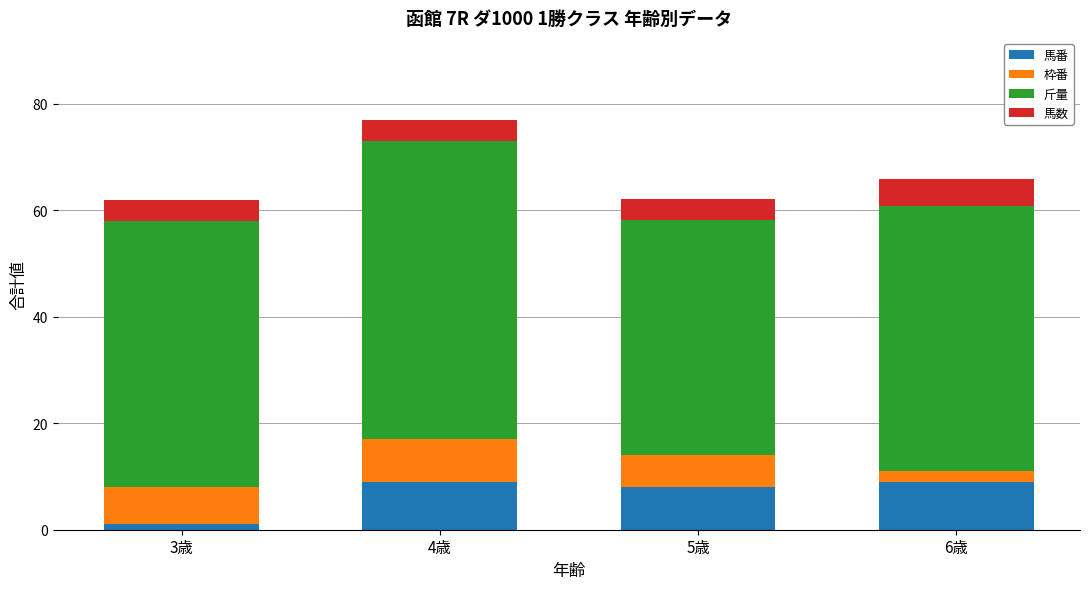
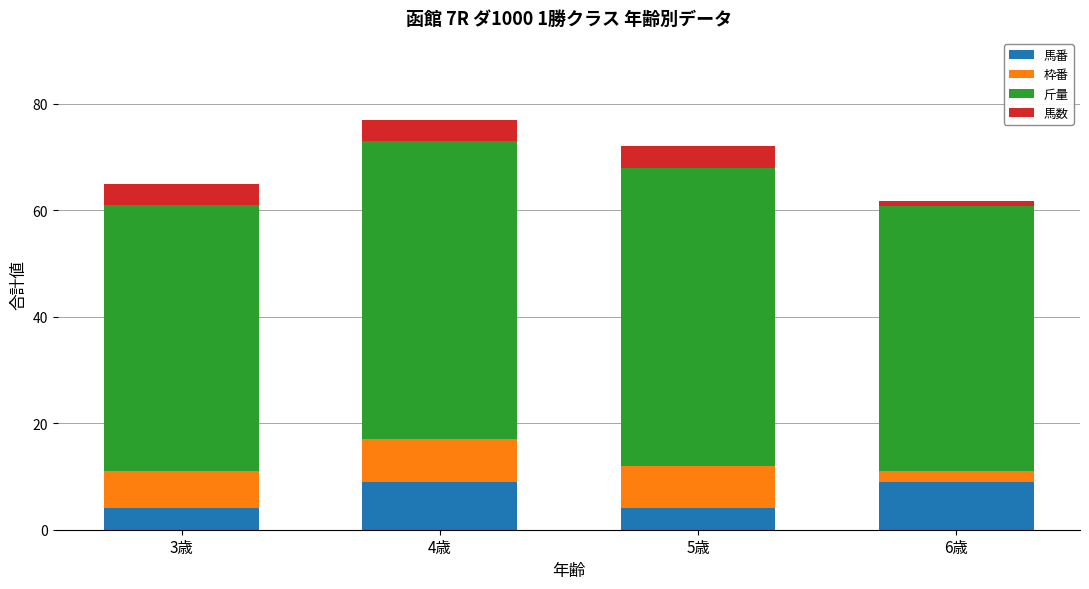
馬番, 3歳: 1 -> 4
馬番, 5歳: 8 -> 4
枠番, 5歳: 6 -> 8
斤量, 5歳: 44 -> 56
馬数, 6歳: 5 -> 1
